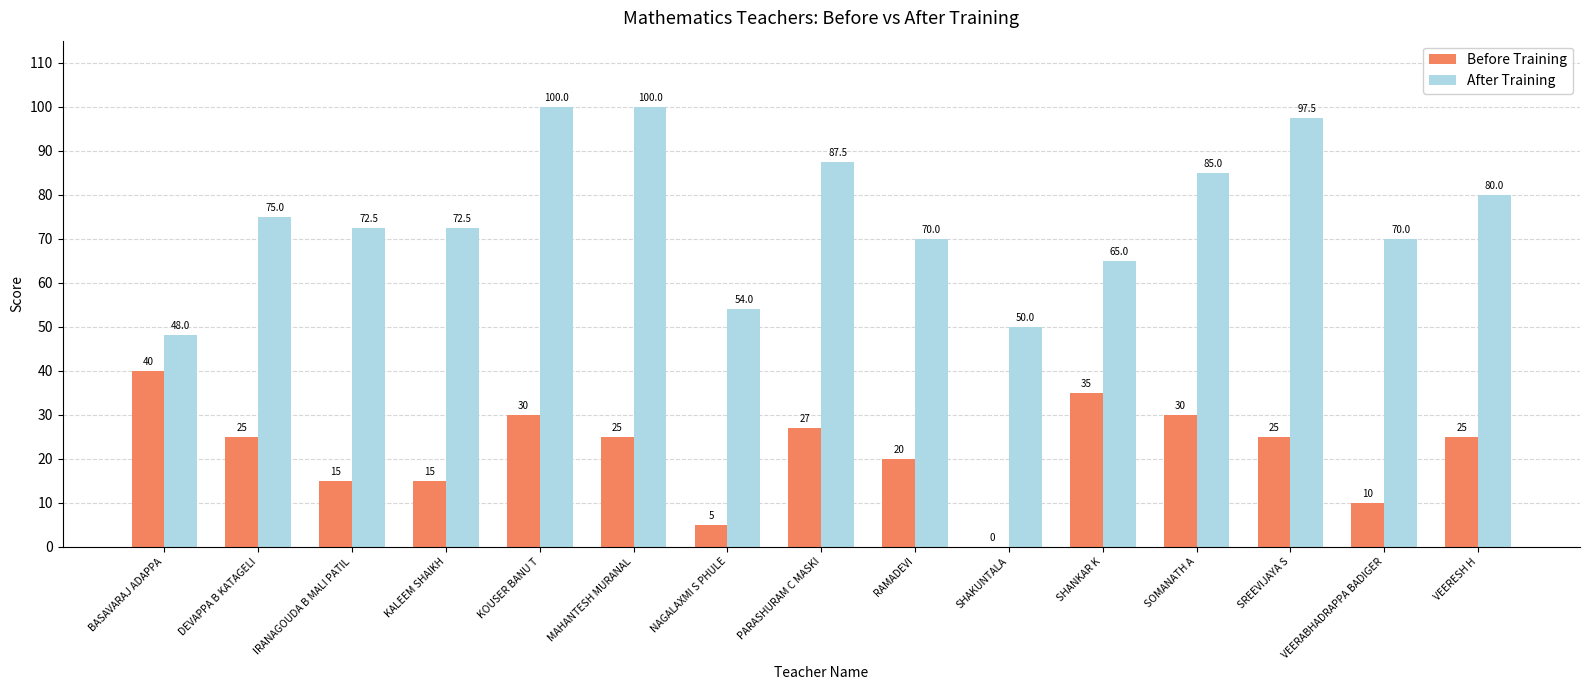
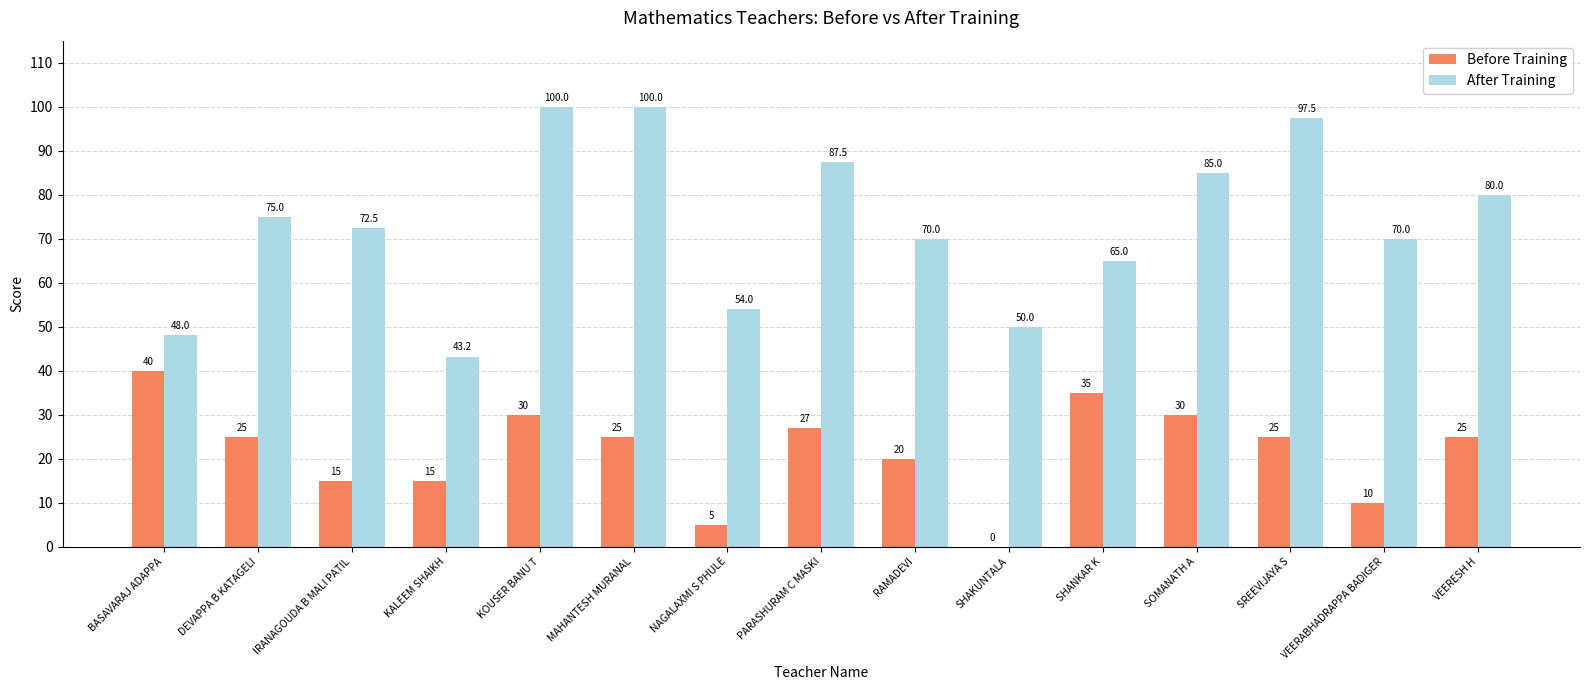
After Training, KALEEM SHAIKH: 72.5 -> 43.2
